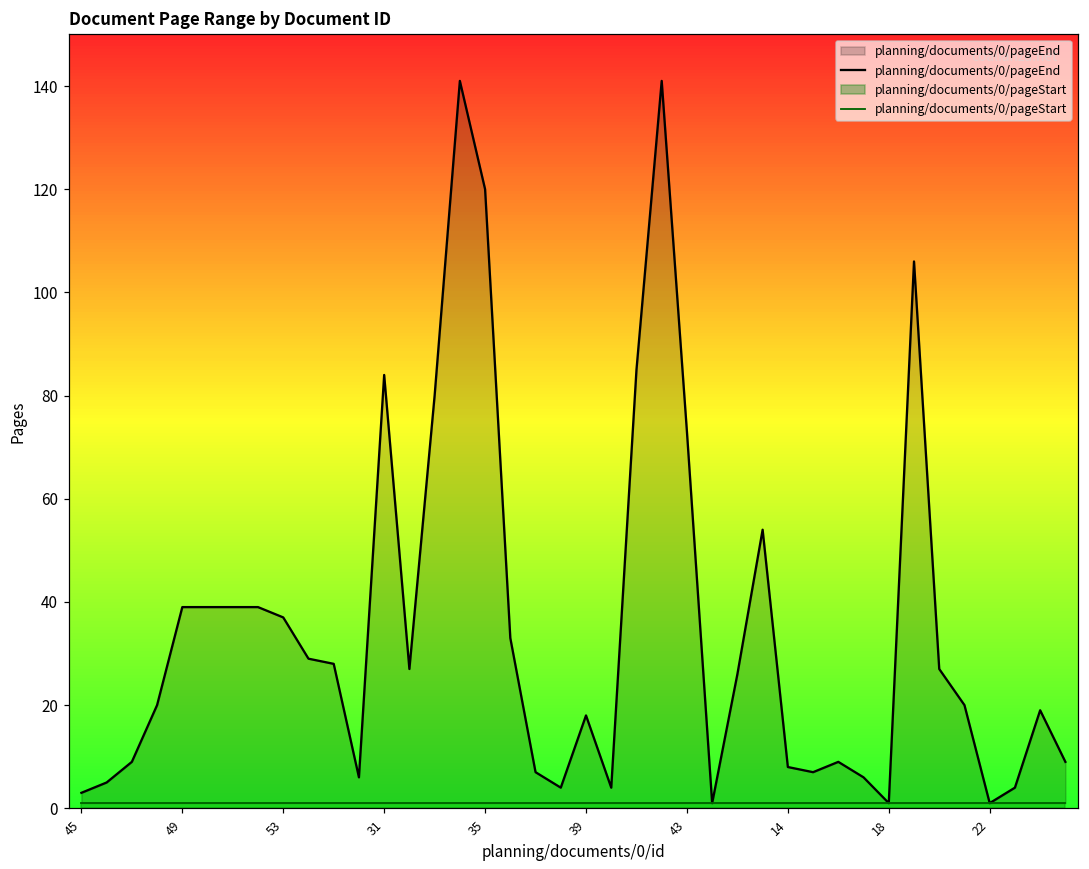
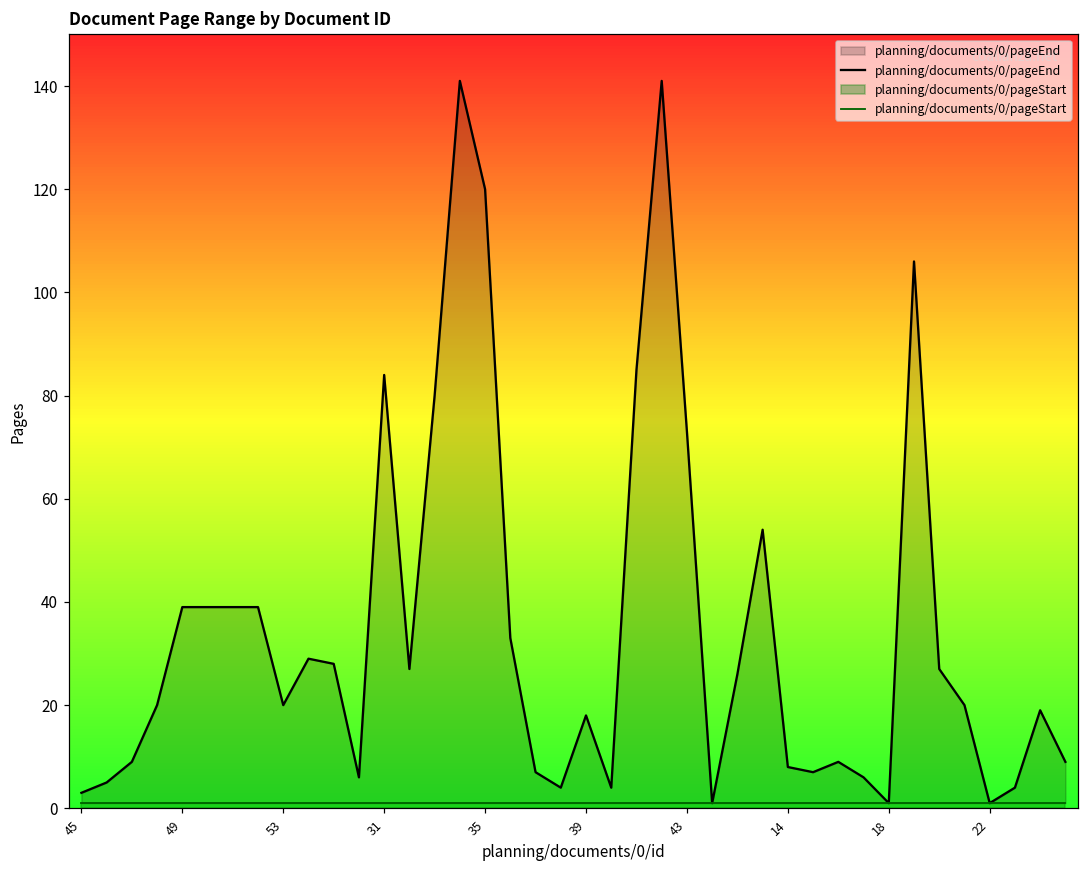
planning/documents/0/pageEnd, 53: 37 -> 20
